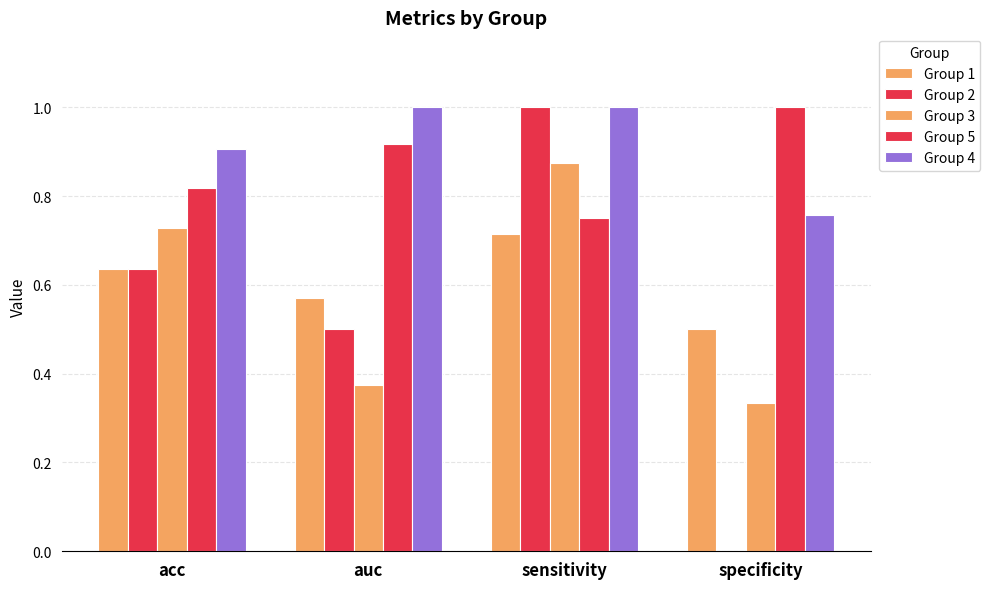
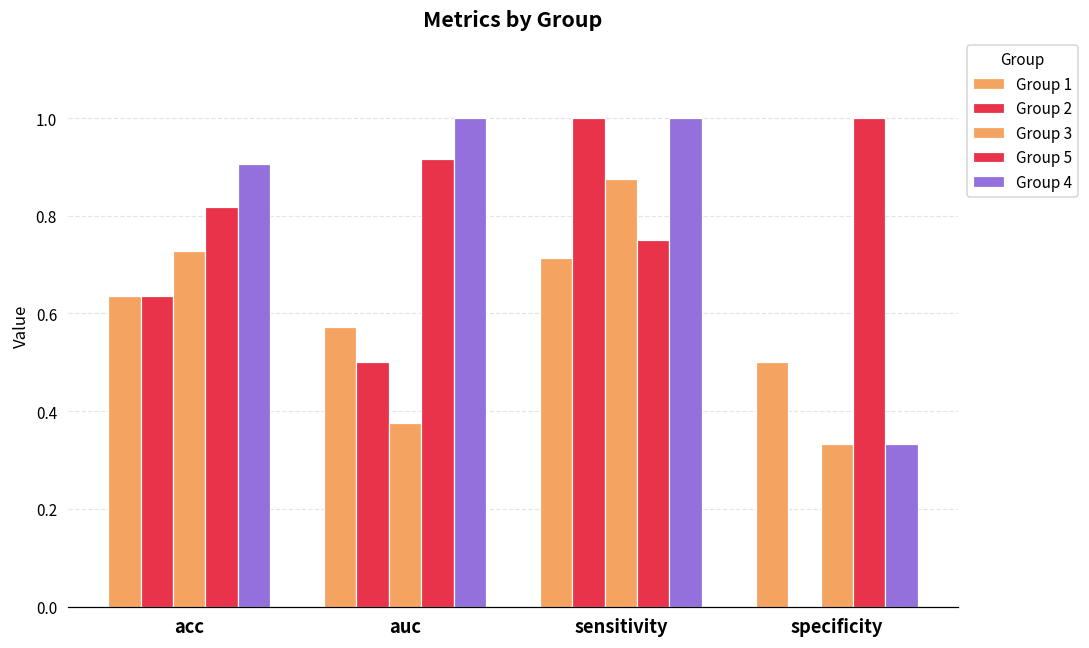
Group 4, specificity: 0.76 -> 0.33
